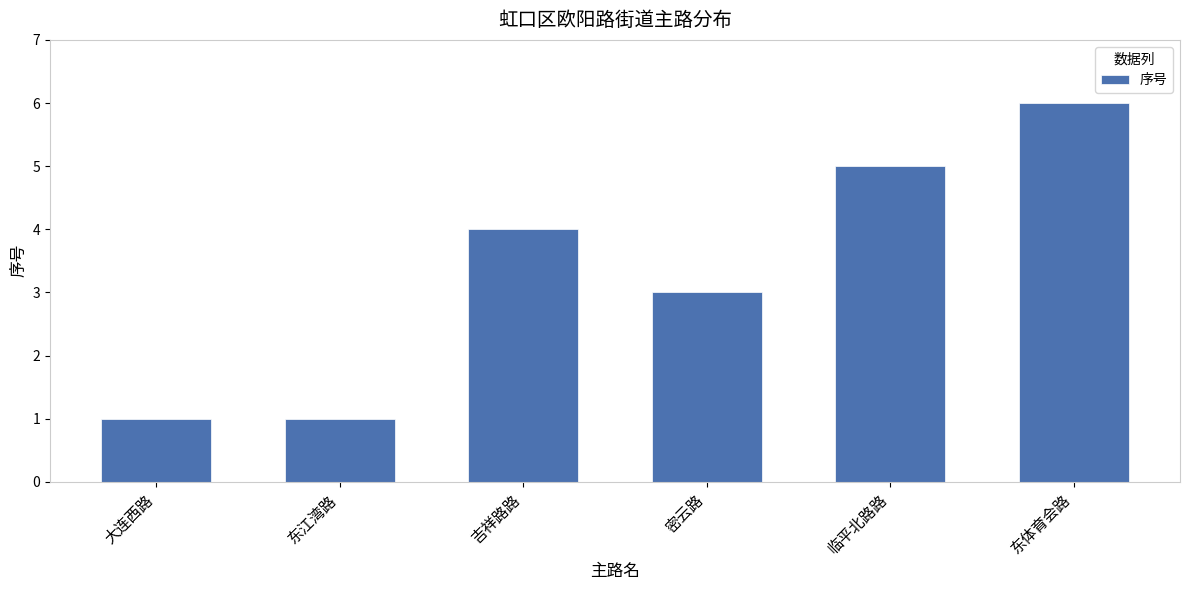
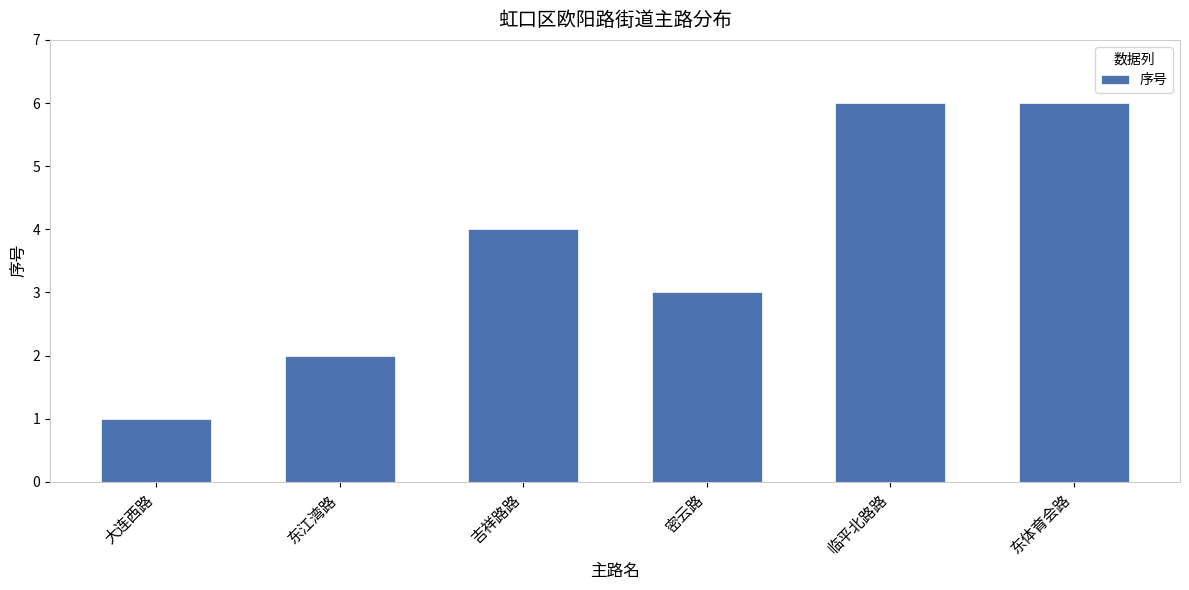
东江湾路: 1 -> 2
临平北路路: 5 -> 6
